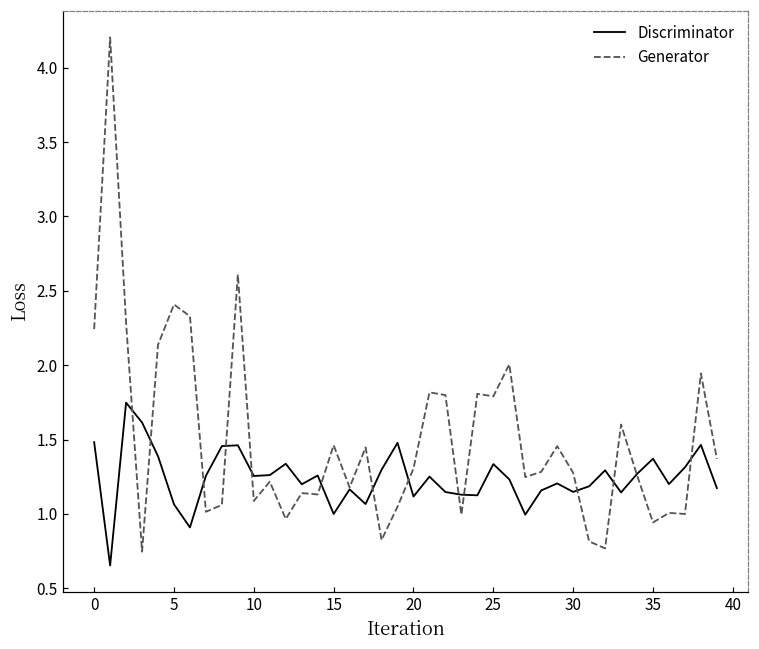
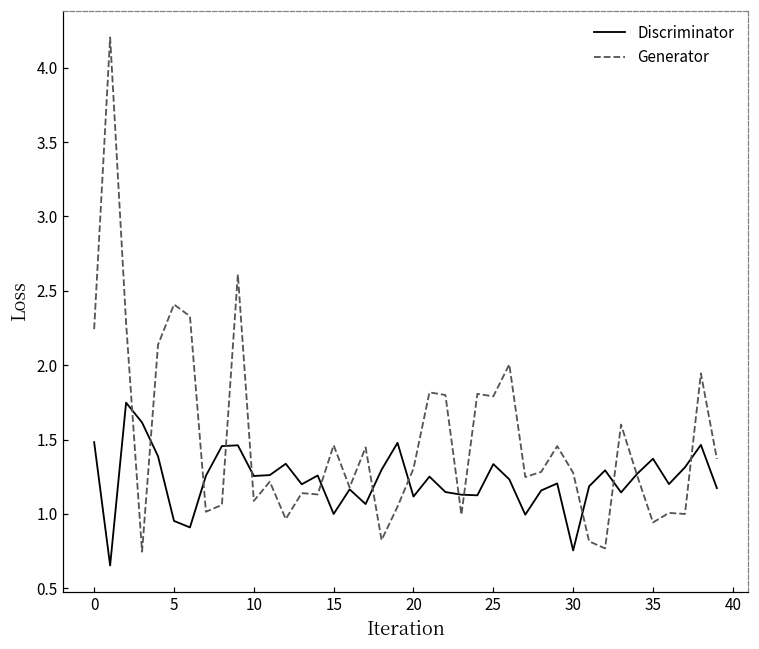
Discriminator, 5: 1.06 -> 0.95
Discriminator, 30: 1.15 -> 0.76
